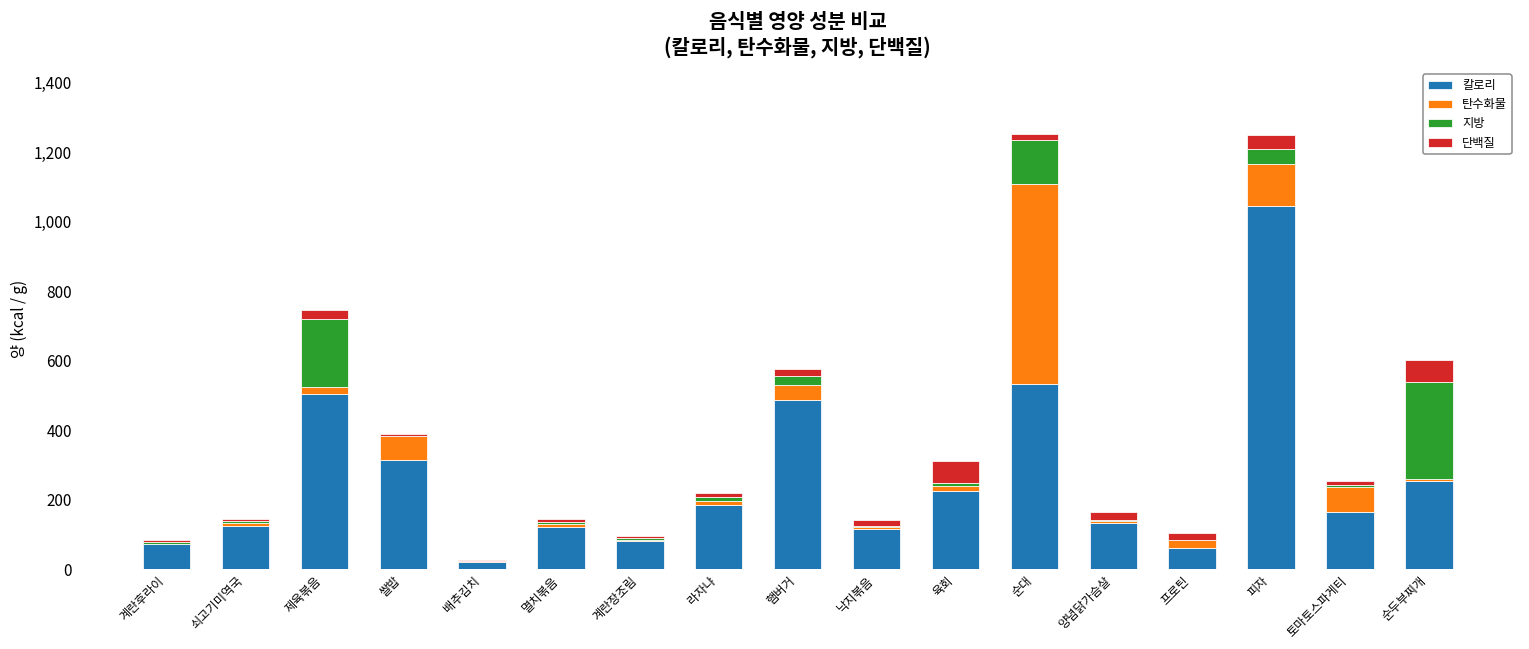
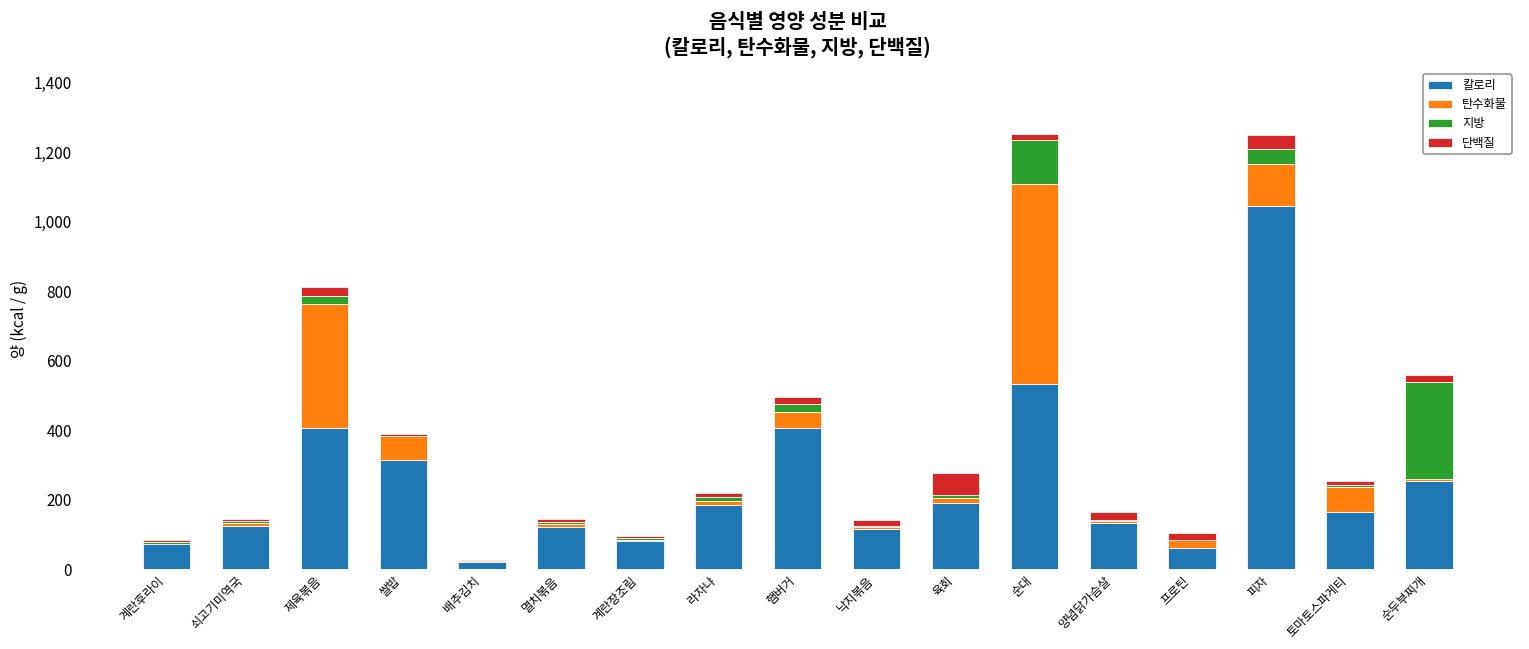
칼로리, 제육볶음: 500 -> 410
탄수화물, 제육볶음: 20 -> 360
지방, 제육볶음: 200 -> 30
칼로리, 햄버거: 490 -> 410
칼로리, 육회: 230 -> 190
단백질, 순두부찌개: 60 -> 20
